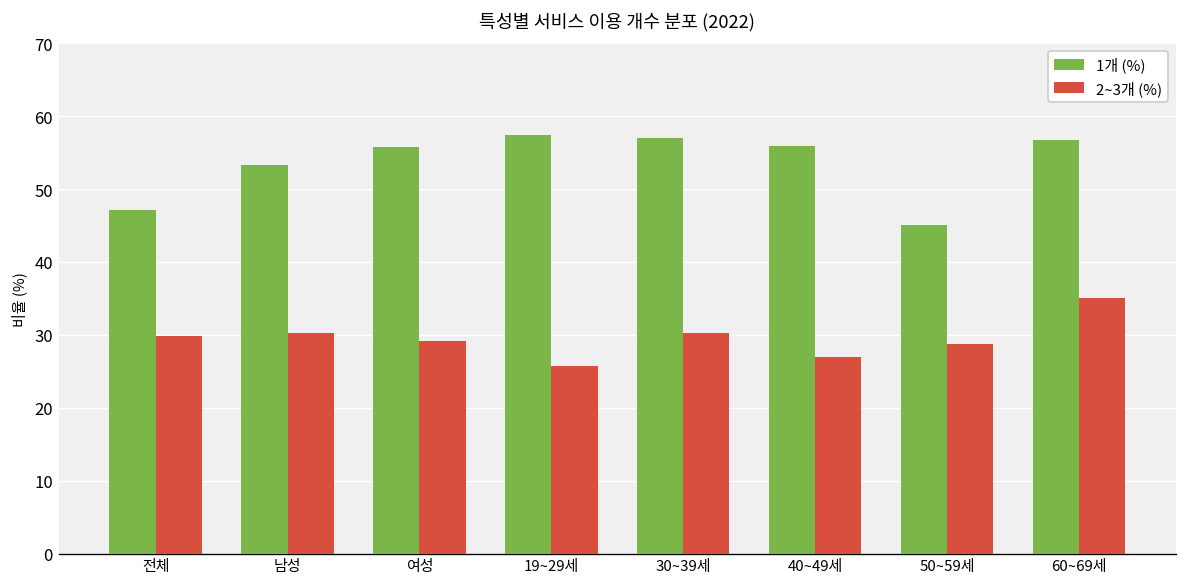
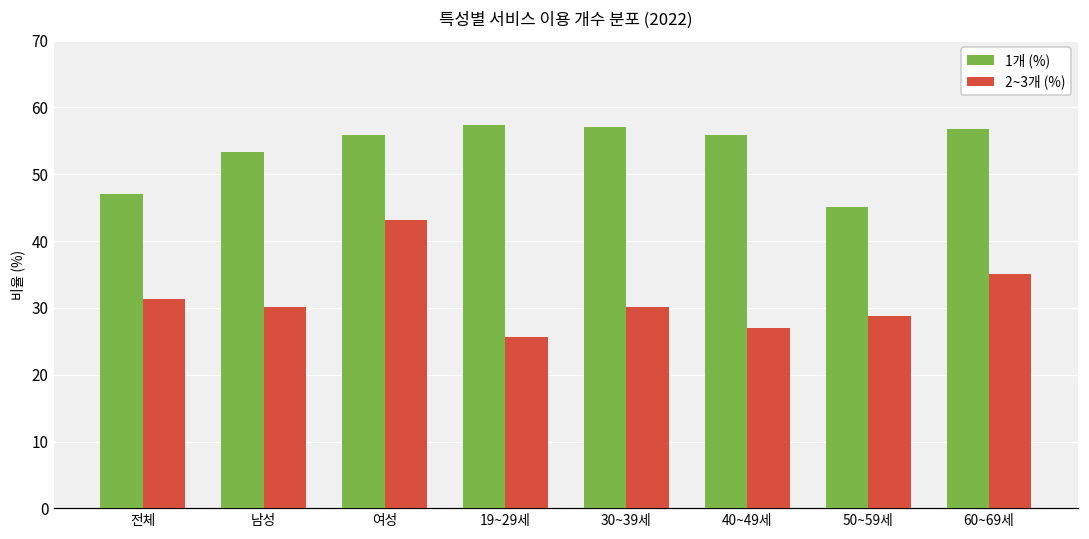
2~3개 (%), 전체: 30 -> 31
2~3개 (%), 여성: 29 -> 43
